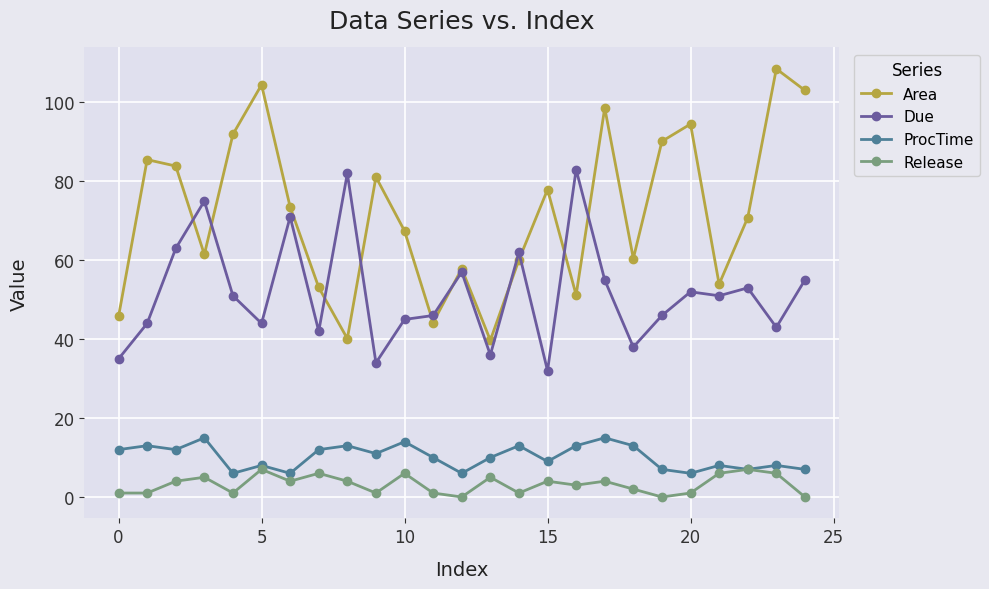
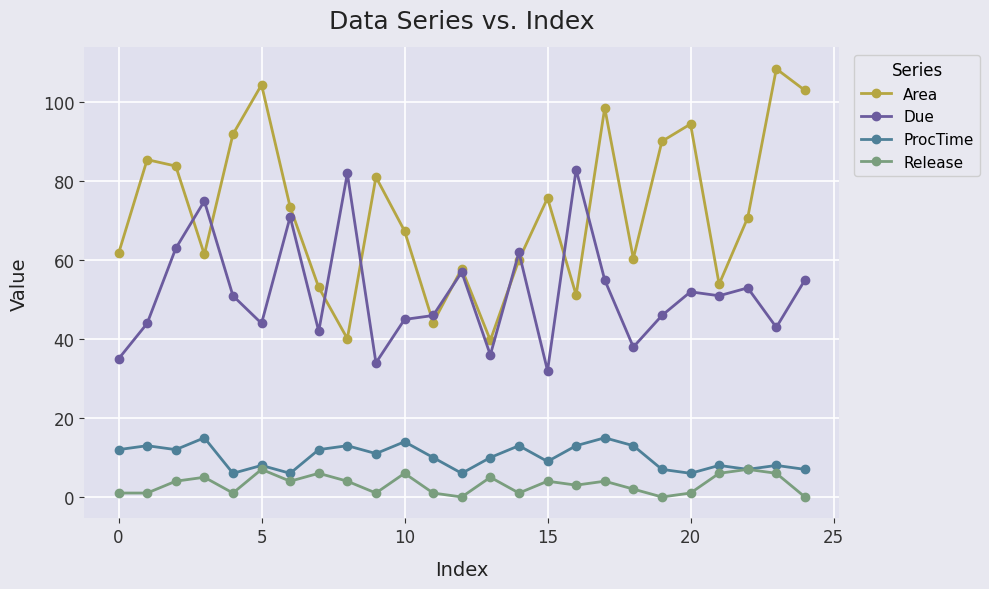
Area, 0: 46 -> 62
Area, 15: 78 -> 76
